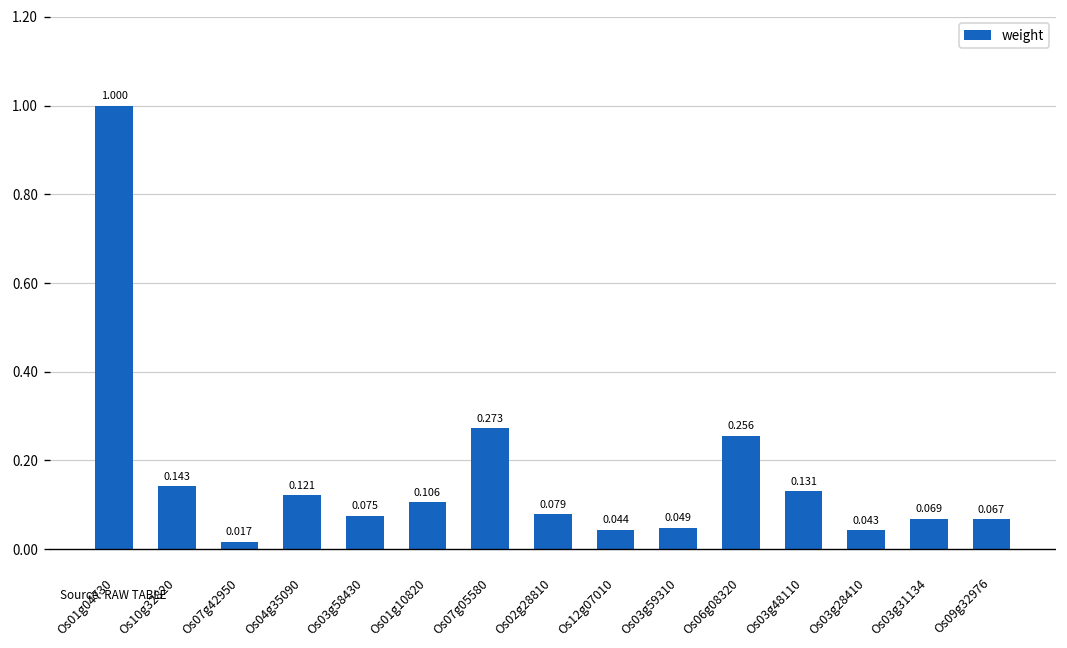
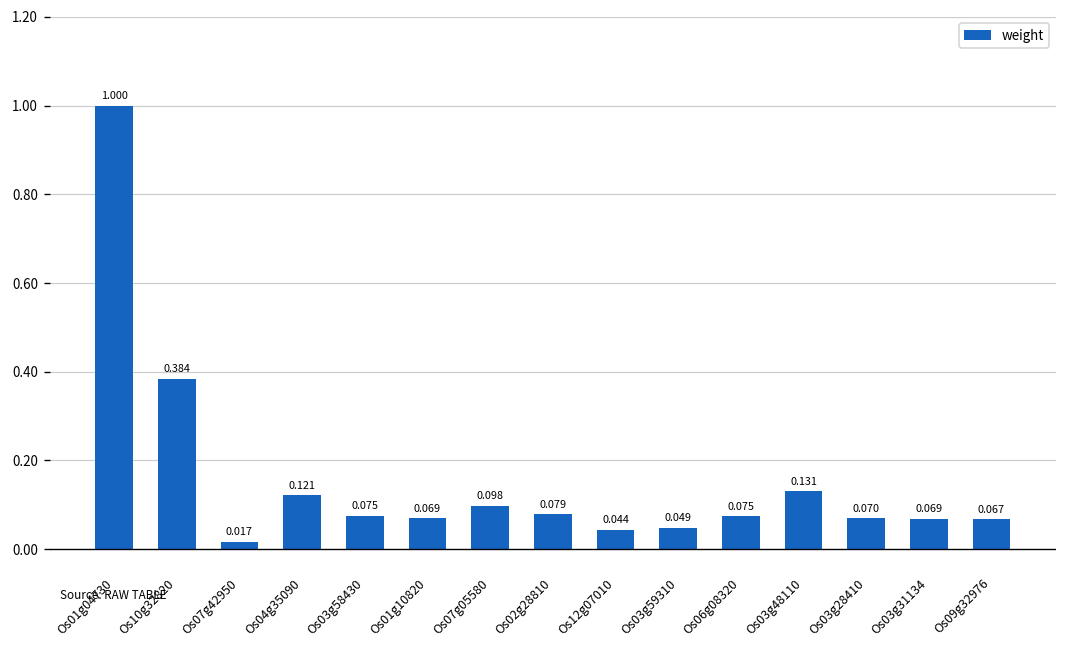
Os10g32820: 0.143 -> 0.384
Os01g10820: 0.106 -> 0.069
Os07g05580: 0.273 -> 0.098
Os06g08320: 0.256 -> 0.075
Os03g28410: 0.043 -> 0.070
